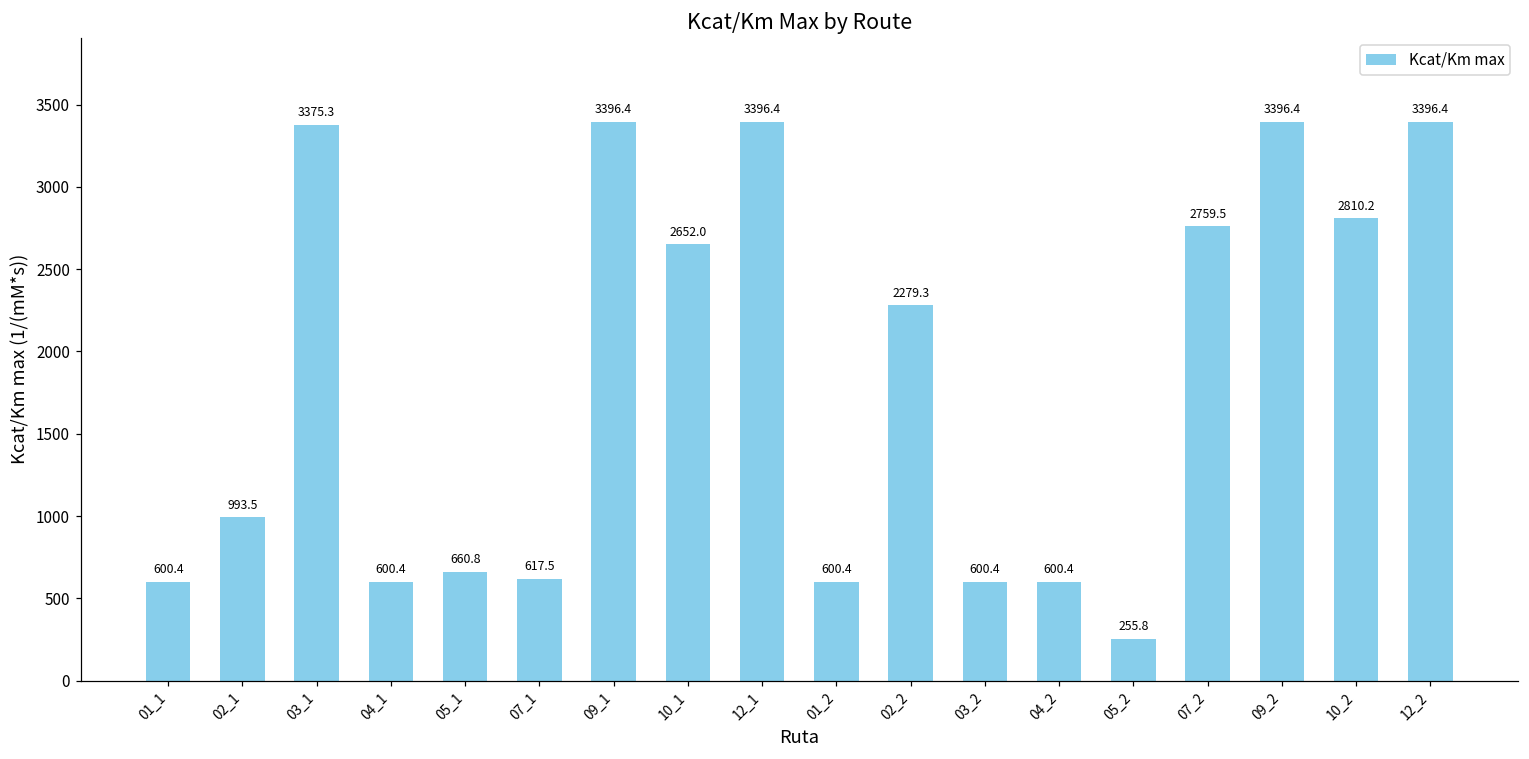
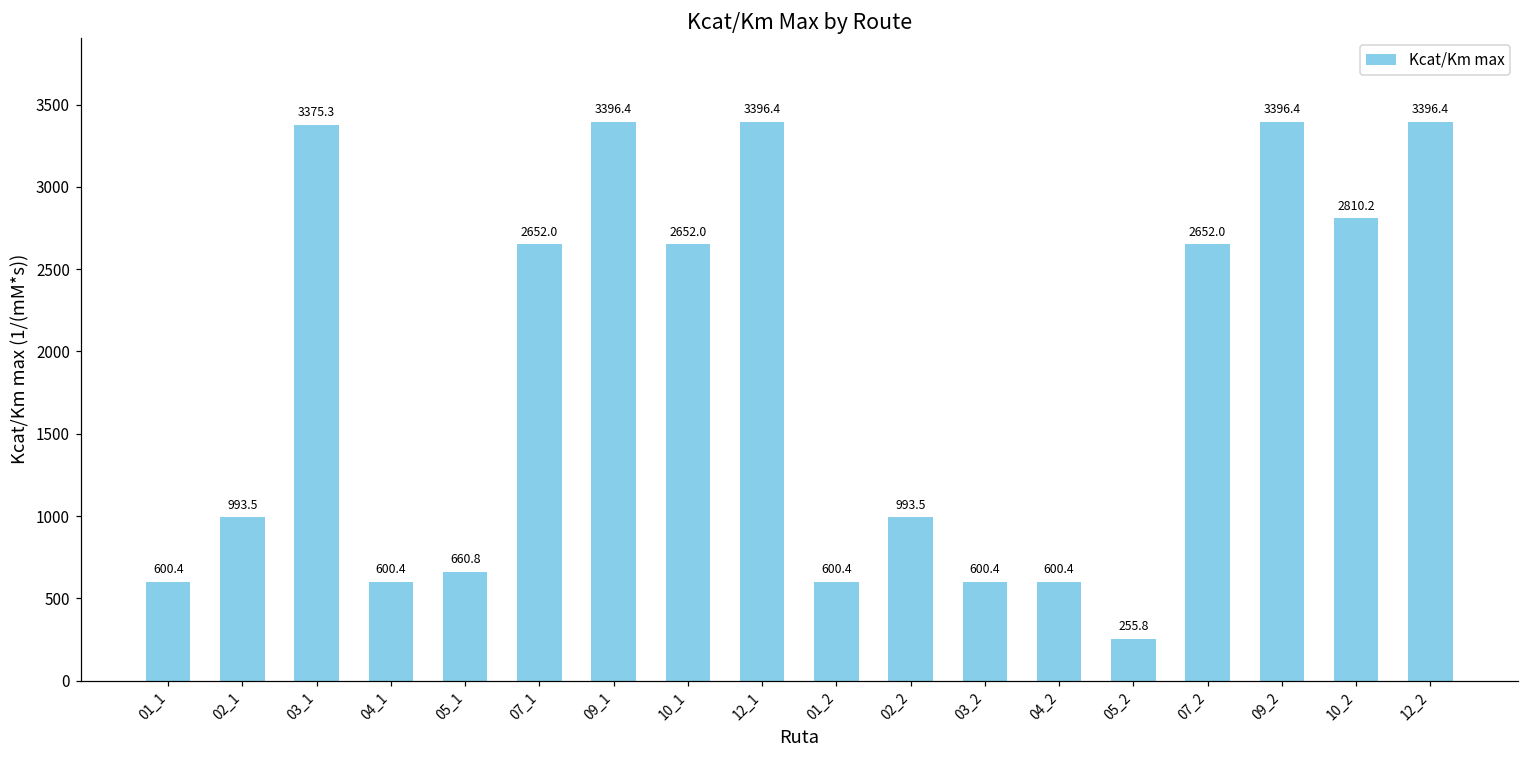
07_1: 617.5 -> 2652.0
02_2: 2279.3 -> 993.5
07_2: 2759.5 -> 2652.0
